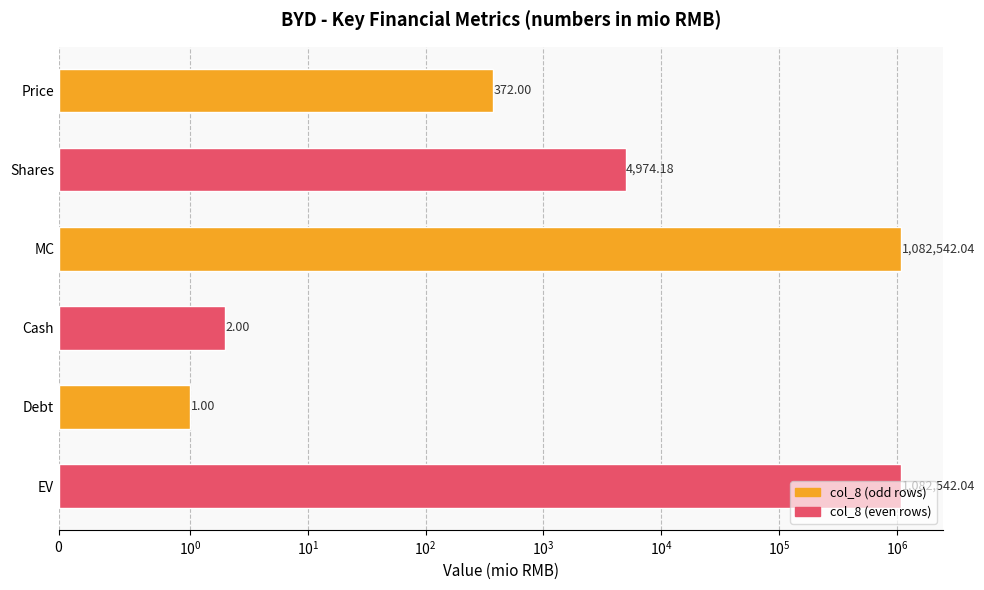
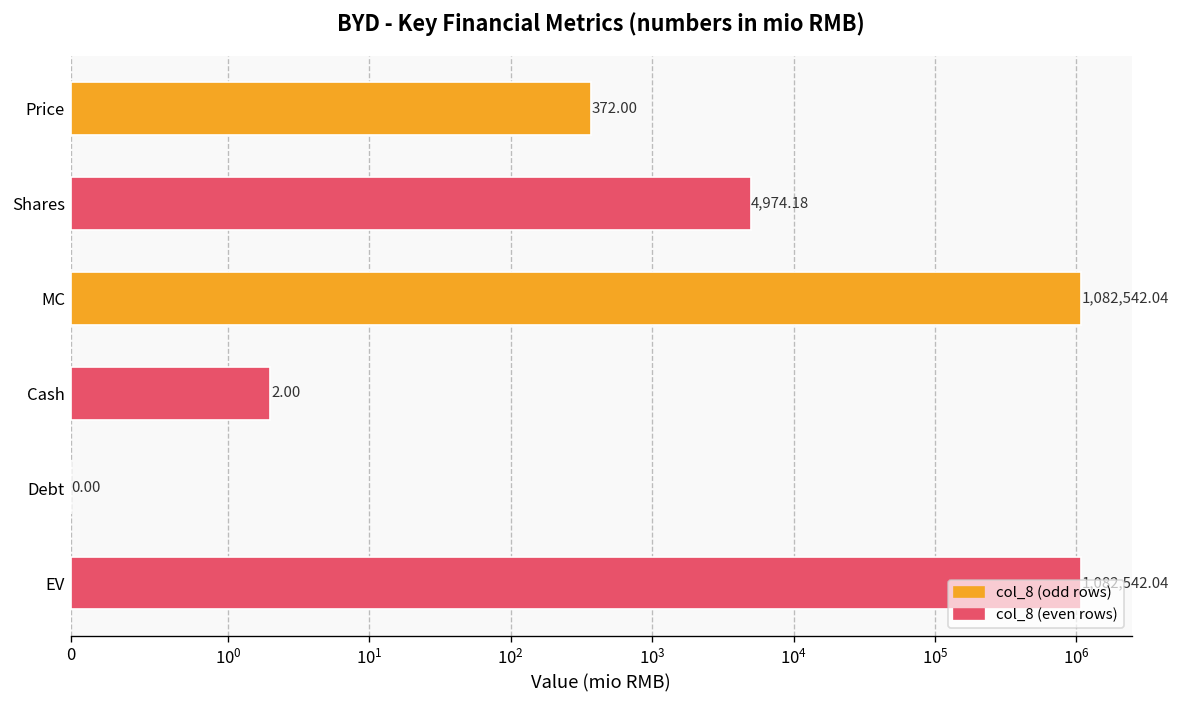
Debt: 1.00 -> 0.00
